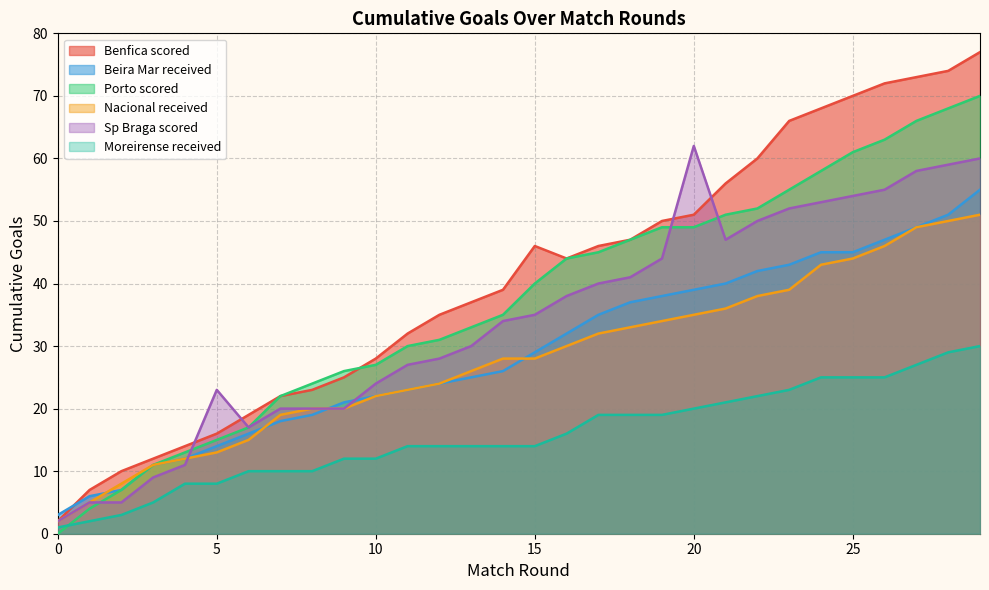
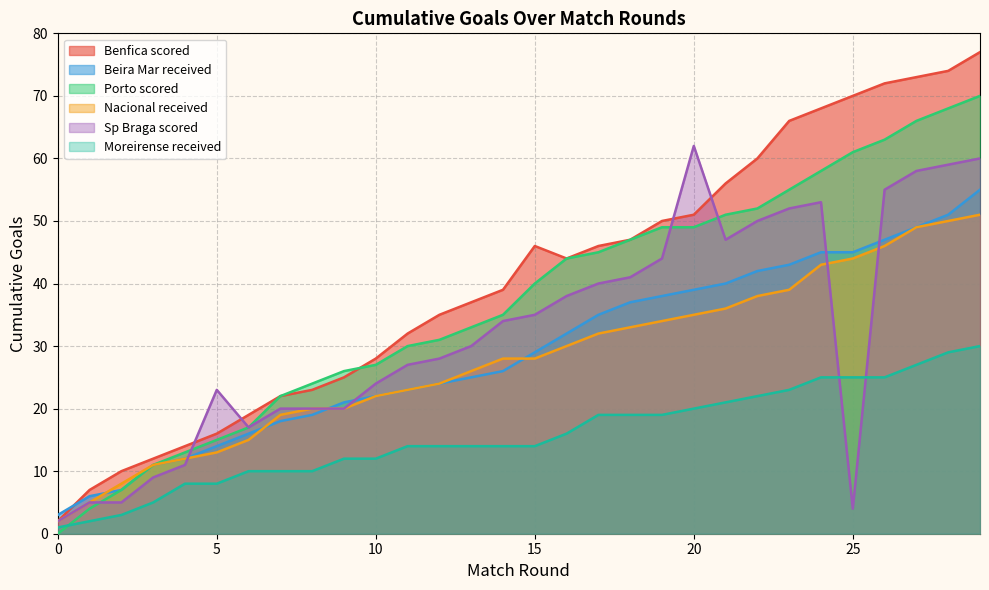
Sp Braga scored, 25: 54 -> 4
